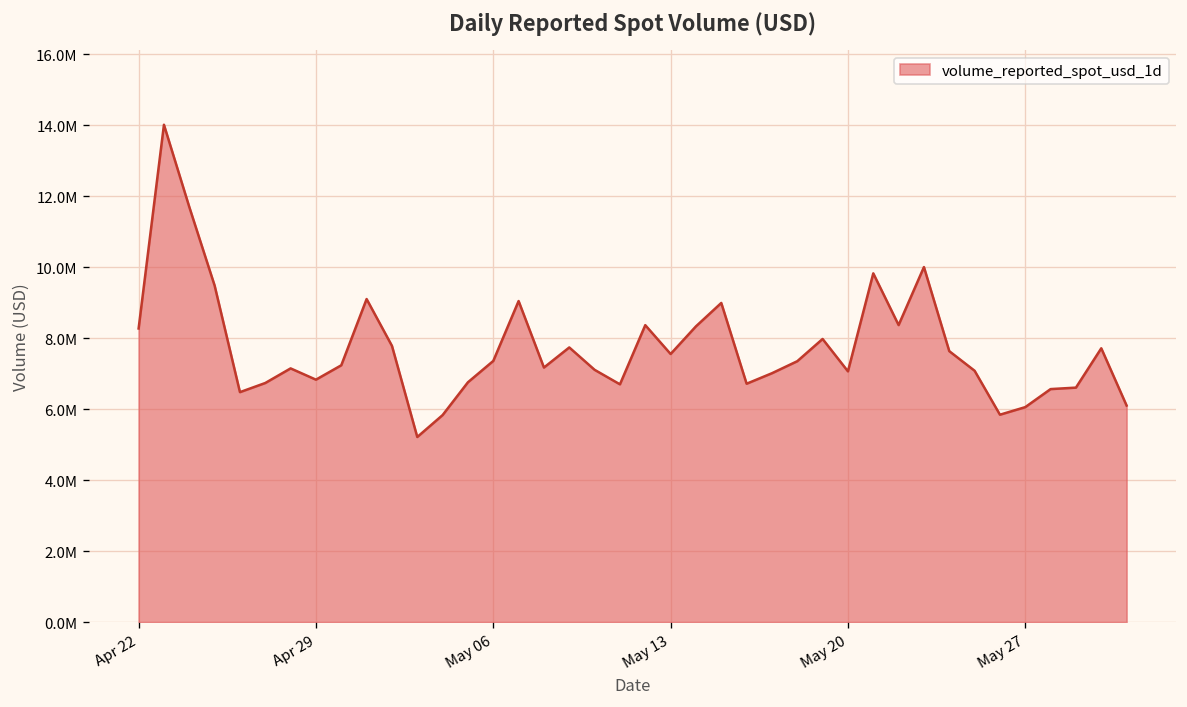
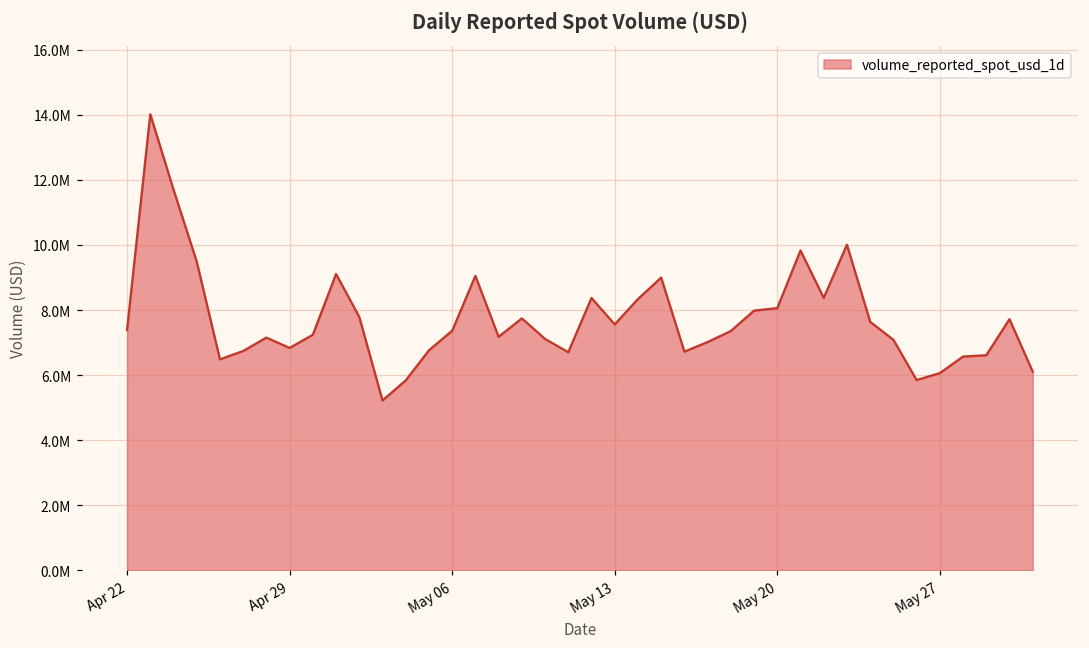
Apr 22: 8300000 -> 7400000
May 20: 7100000 -> 8100000
